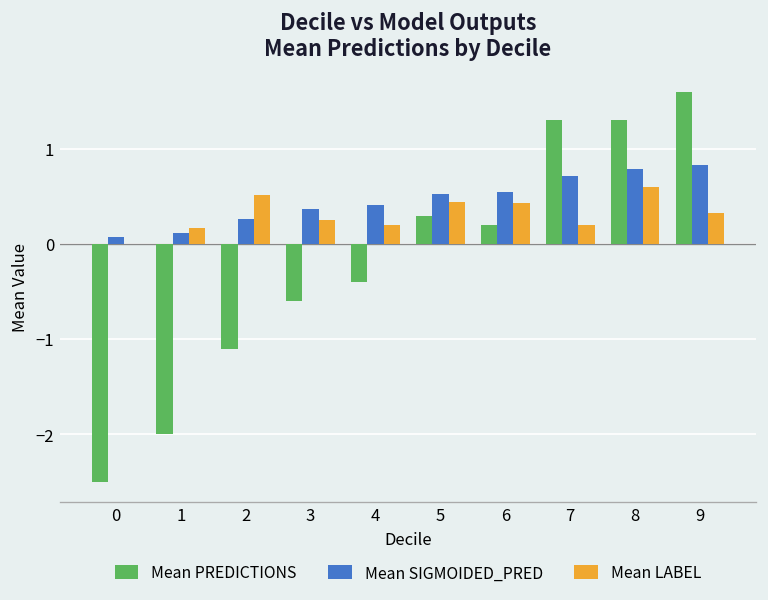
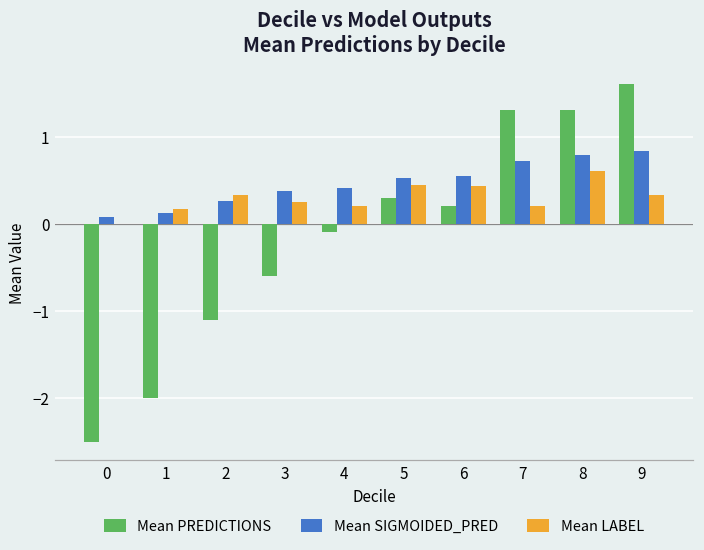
Mean LABEL, 2: 0.5 -> 0.3
Mean PREDICTIONS, 4: -0.4 -> -0.1
